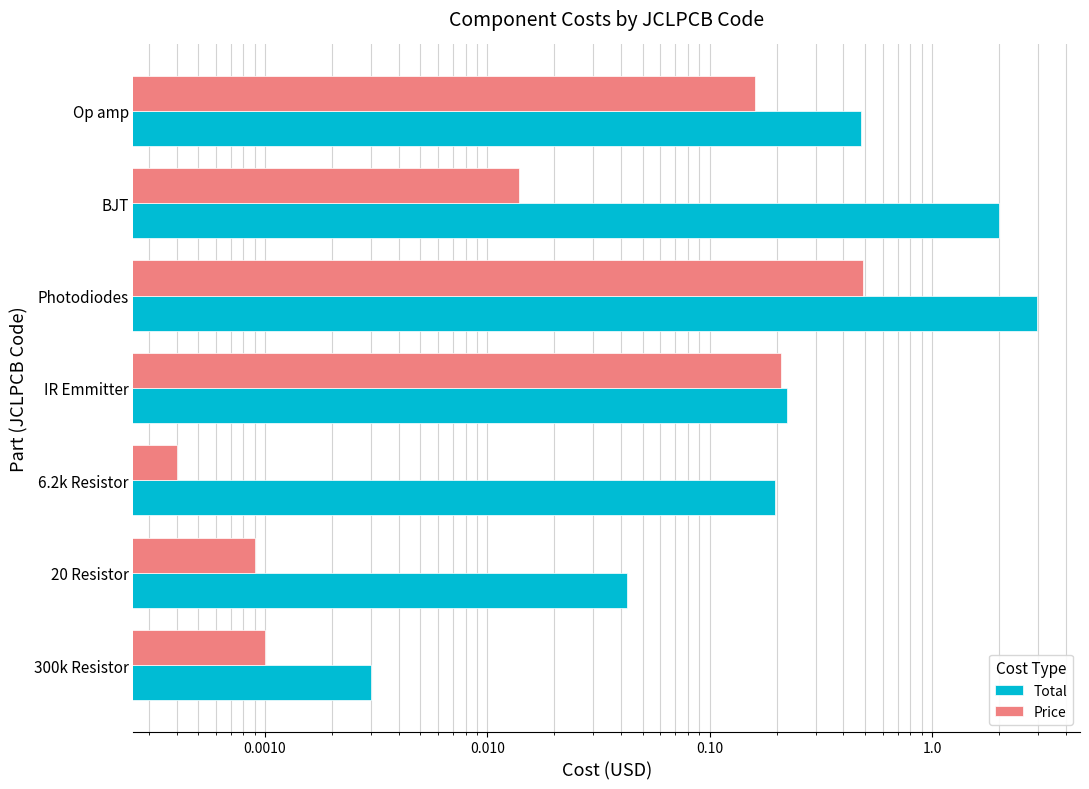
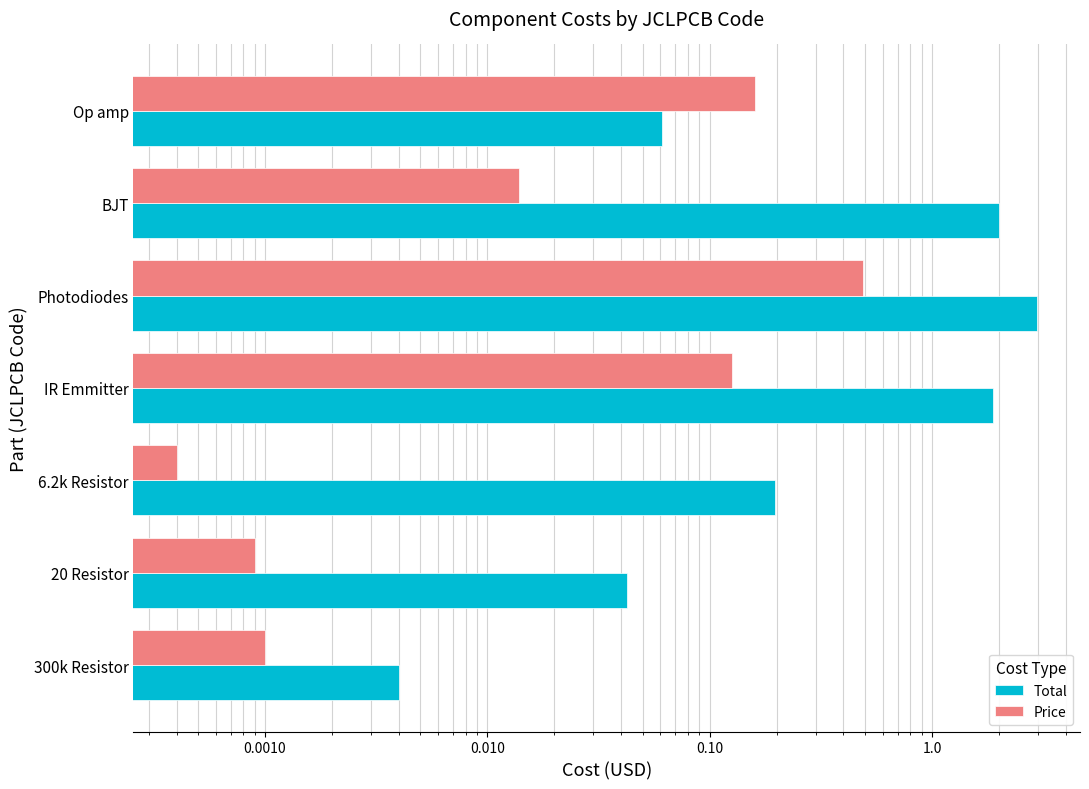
Total, Op amp: 0.48 -> 0.061
Price, IR Emmitter: 0.21 -> 0.13
Total, IR Emmitter: 0.22 -> 1.9
Total, 300k Resistor: 0.003 -> 0.004
